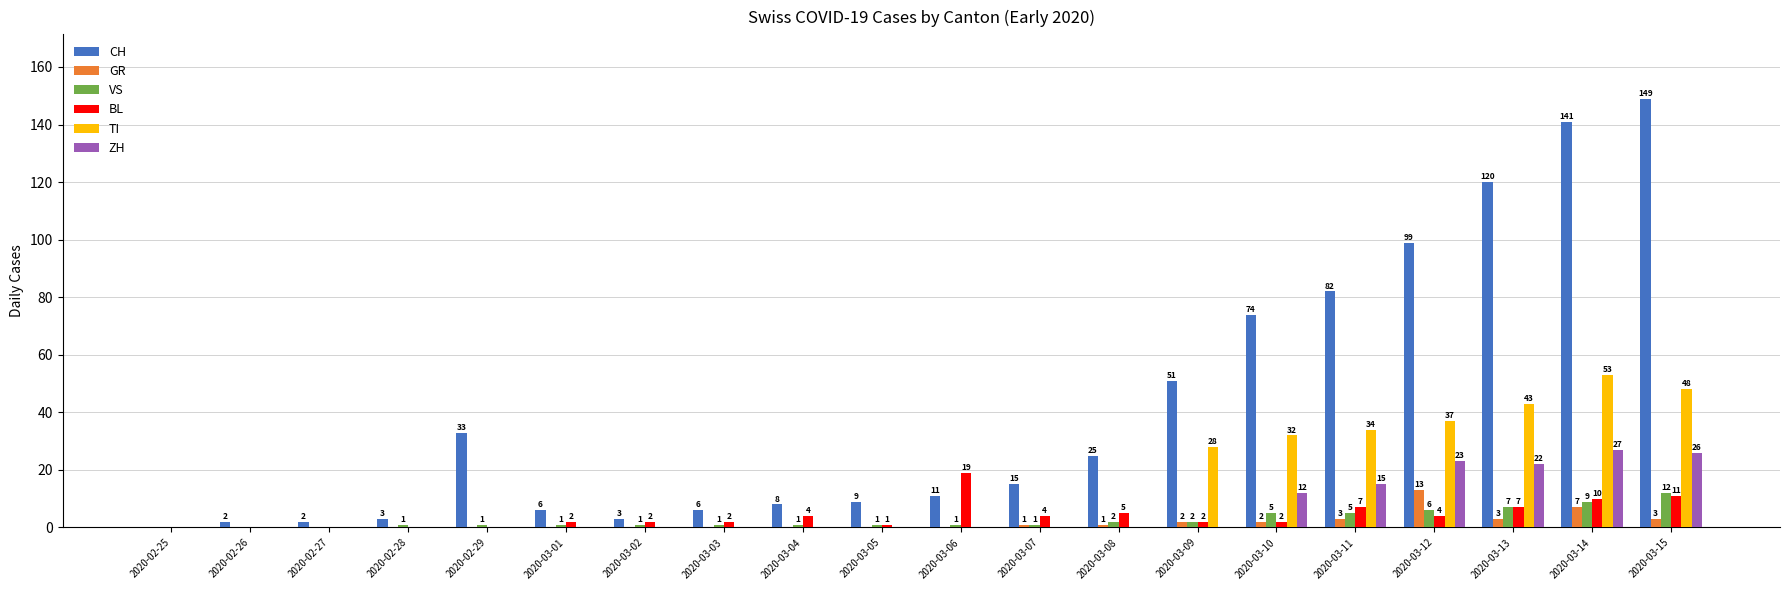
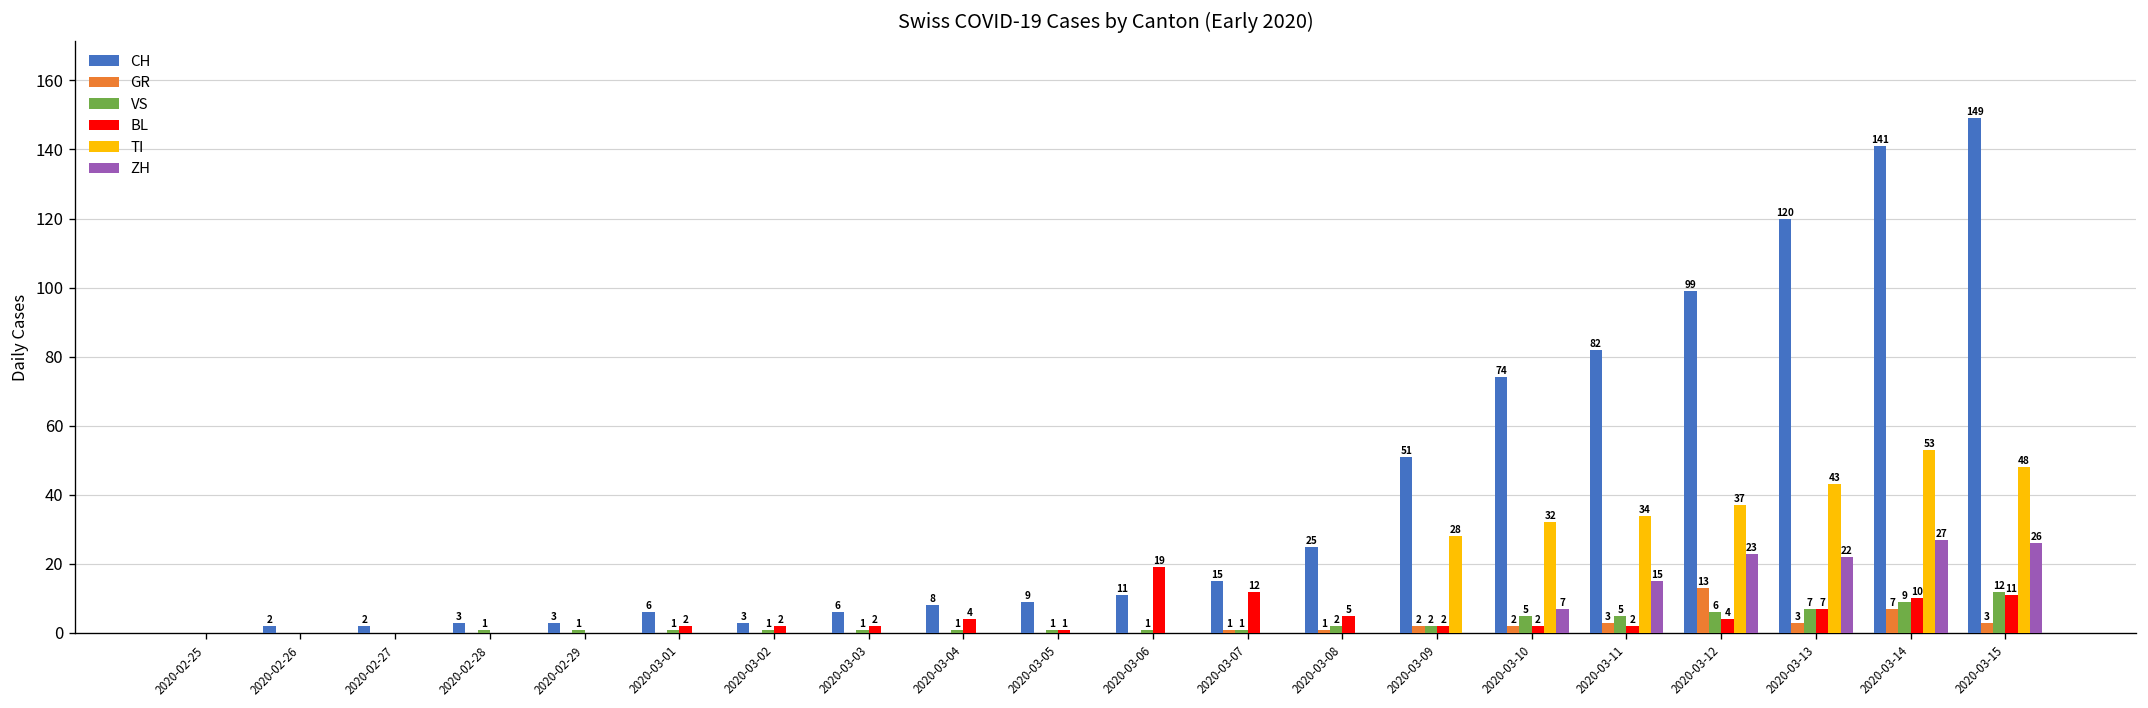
CH, 2020-02-29: 33 -> 3
BL, 2020-03-07: 4 -> 12
ZH, 2020-03-10: 12 -> 7
BL, 2020-03-11: 7 -> 2
